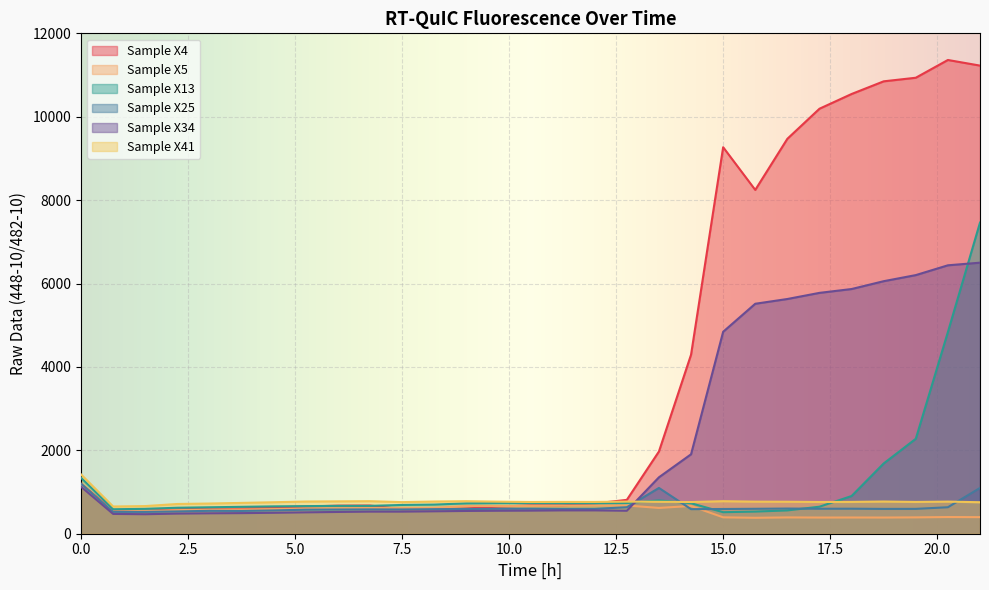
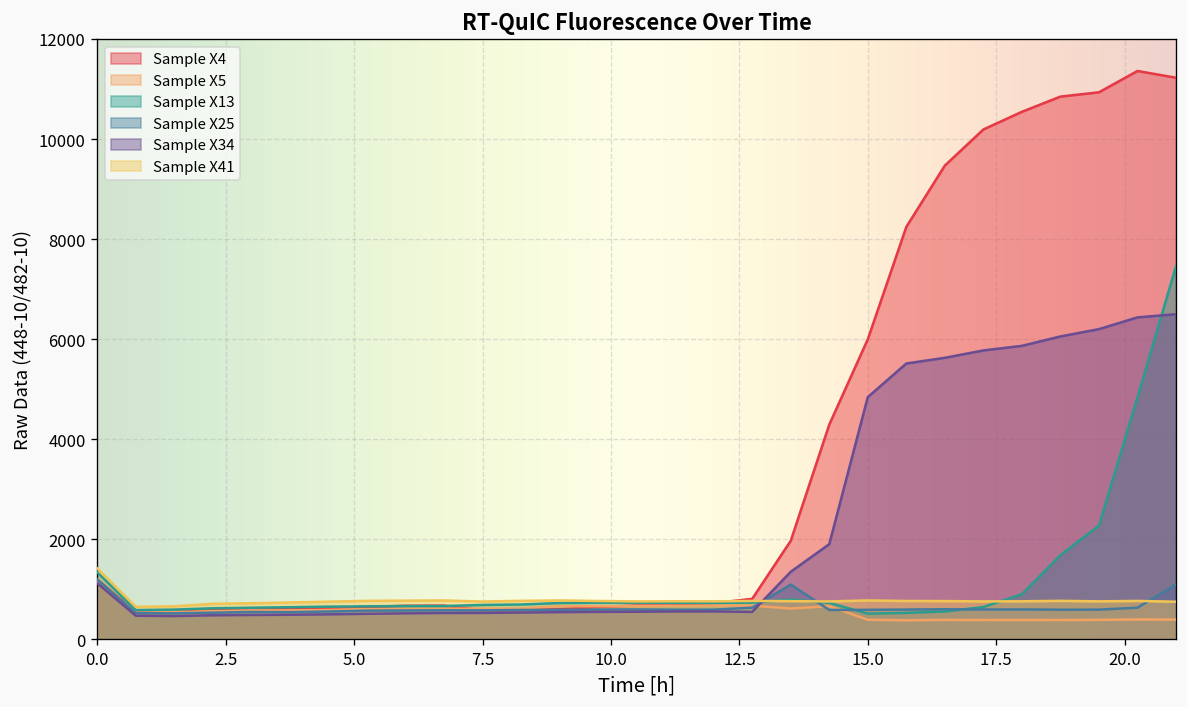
Sample X4, 15.0: 9300 -> 6000
